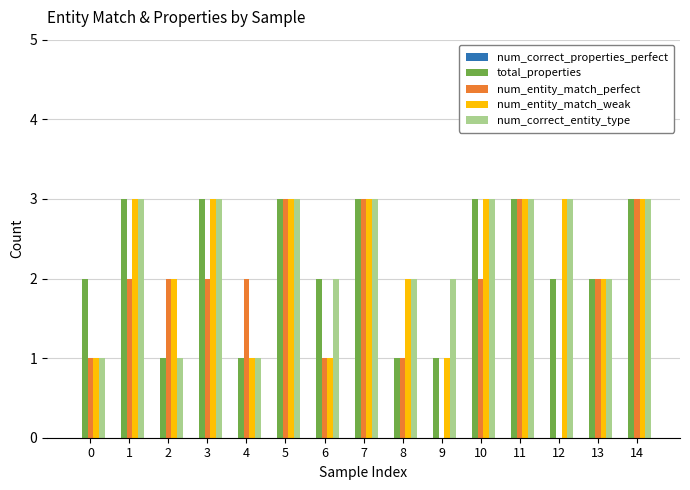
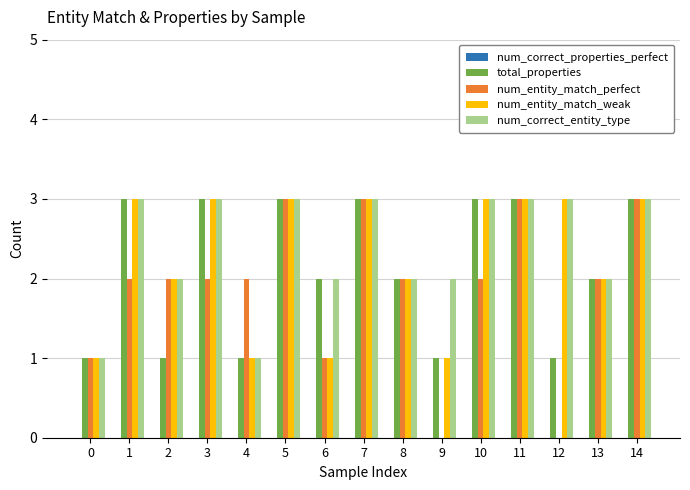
total_properties, 0: 2 -> 1
num_correct_entity_type, 2: 1 -> 2
total_properties, 8: 1 -> 2
num_entity_match_perfect, 8: 1 -> 2
total_properties, 12: 2 -> 1
